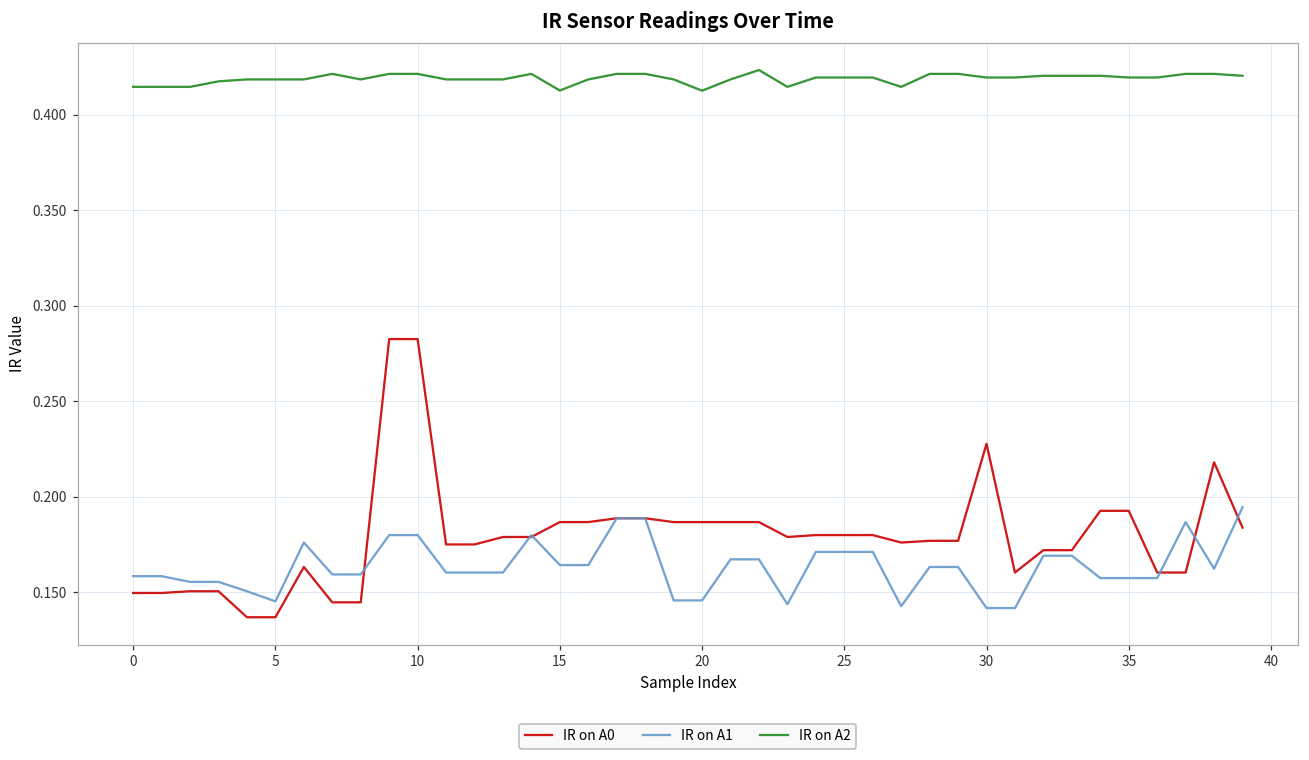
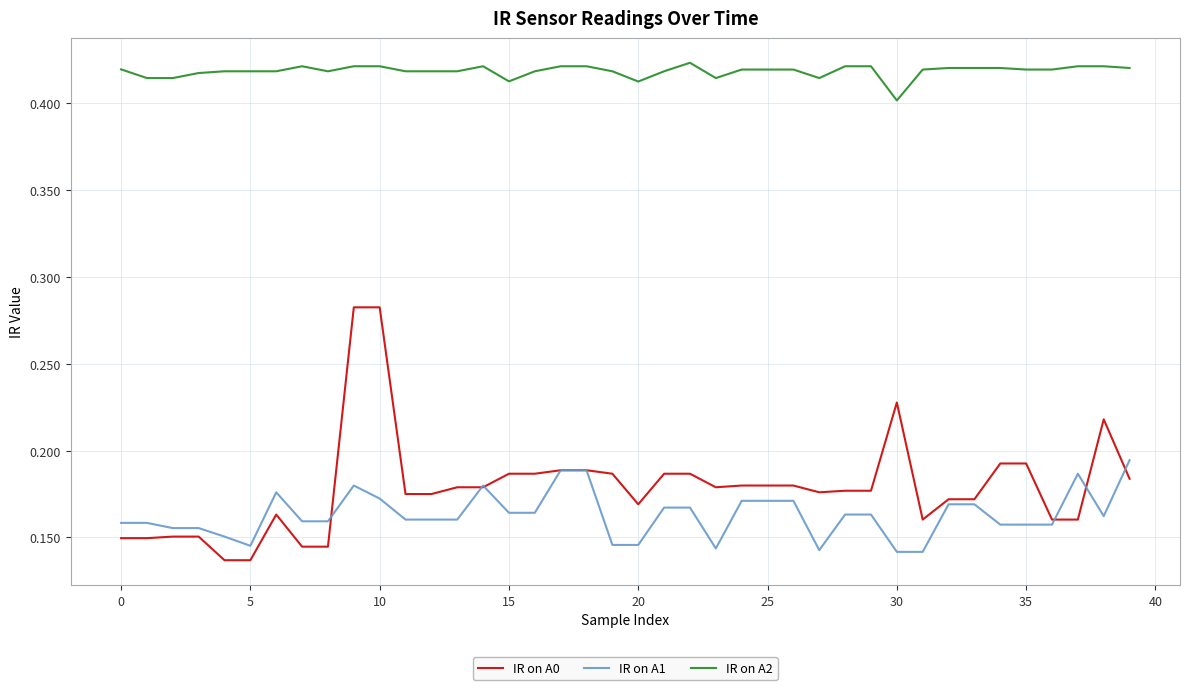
IR on A2, 0: 0.415 -> 0.420
IR on A1, 10: 0.180 -> 0.172
IR on A0, 20: 0.187 -> 0.169
IR on A2, 30: 0.419 -> 0.402
